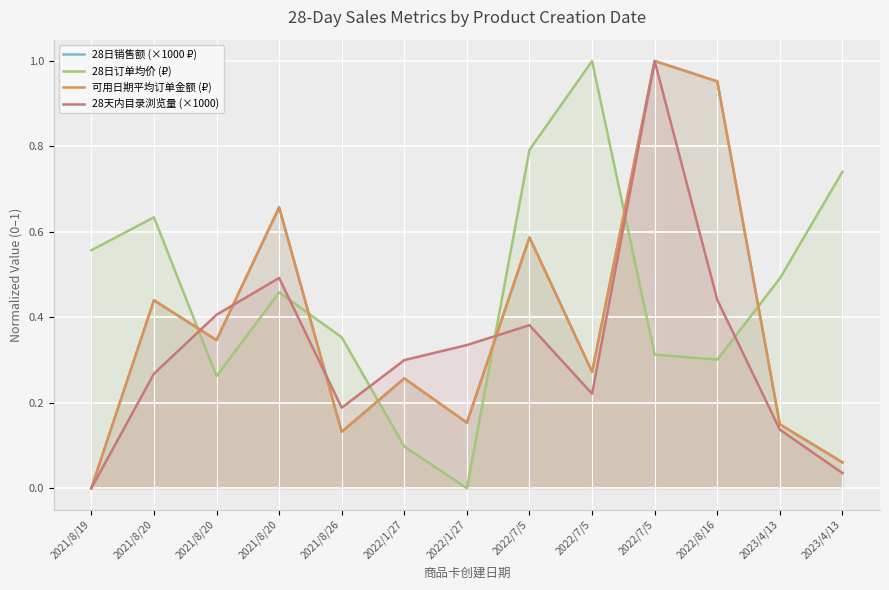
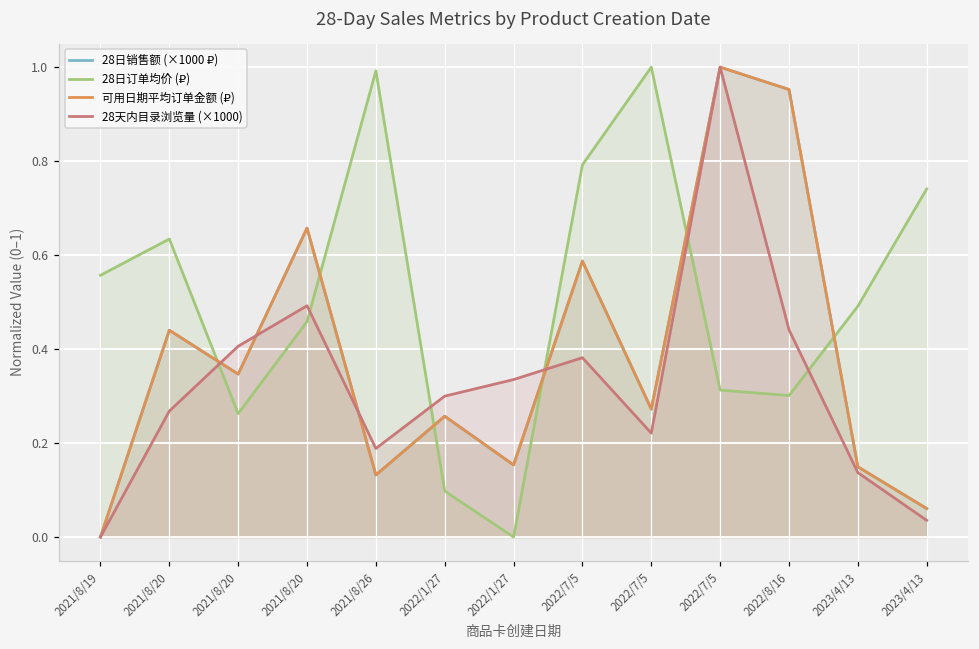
28日订单均价 (₽), 2021/8/26: 0.35 -> 0.99
